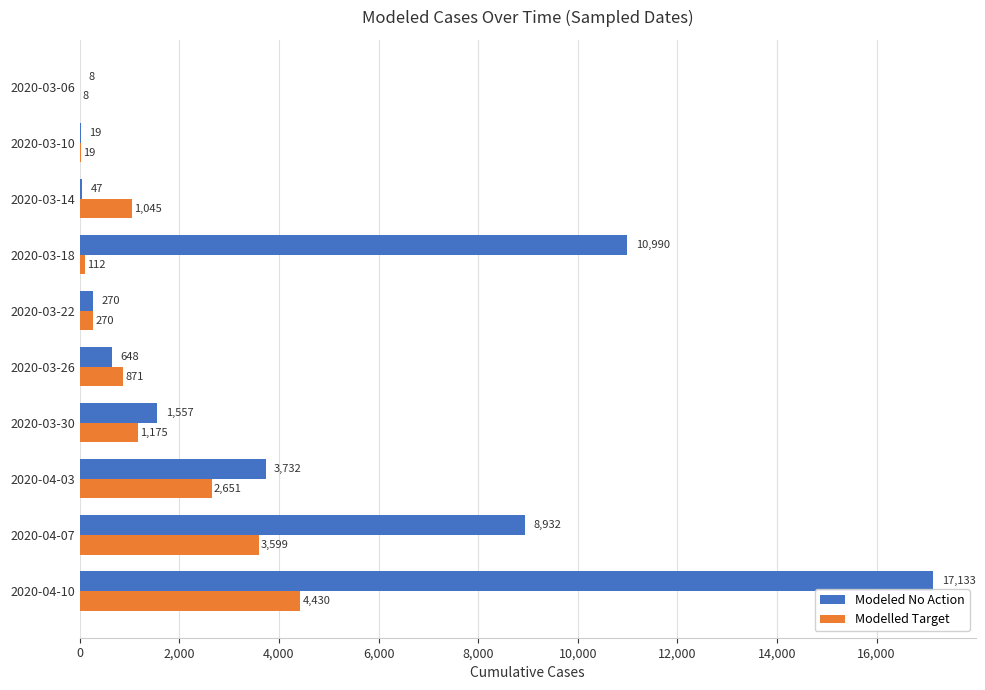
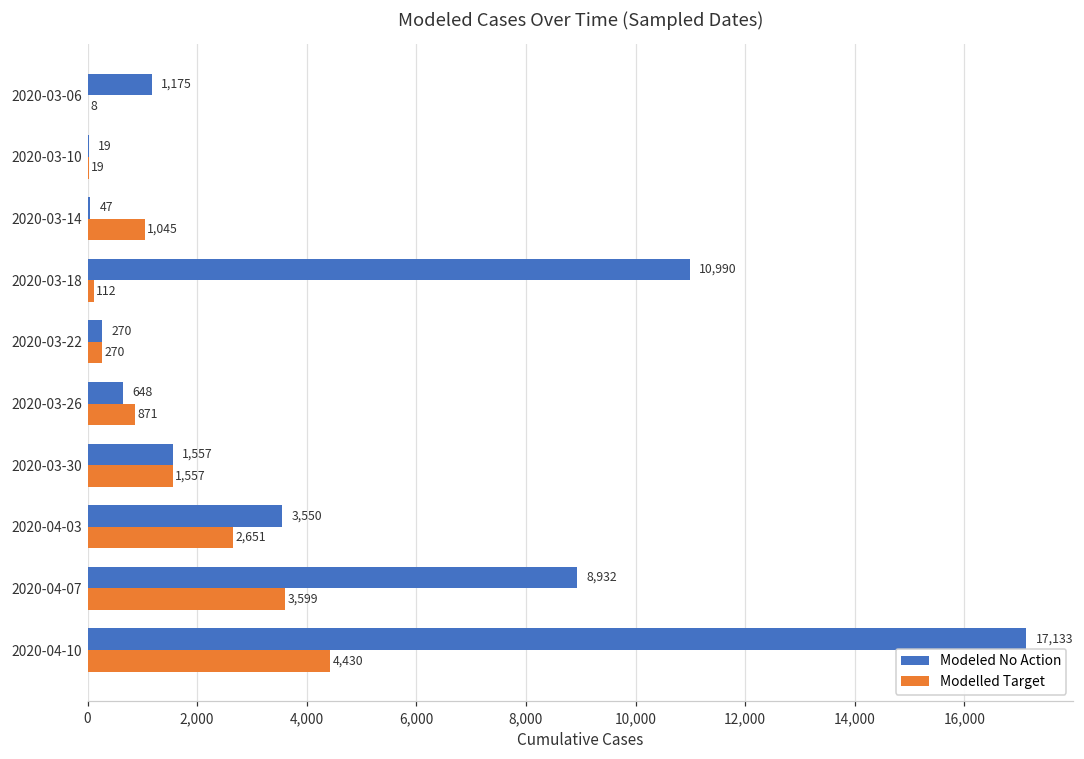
Modeled No Action, 2020-03-06: 8 -> 1,175
Modelled Target, 2020-03-30: 1,175 -> 1,557
Modeled No Action, 2020-04-03: 3,732 -> 3,550
